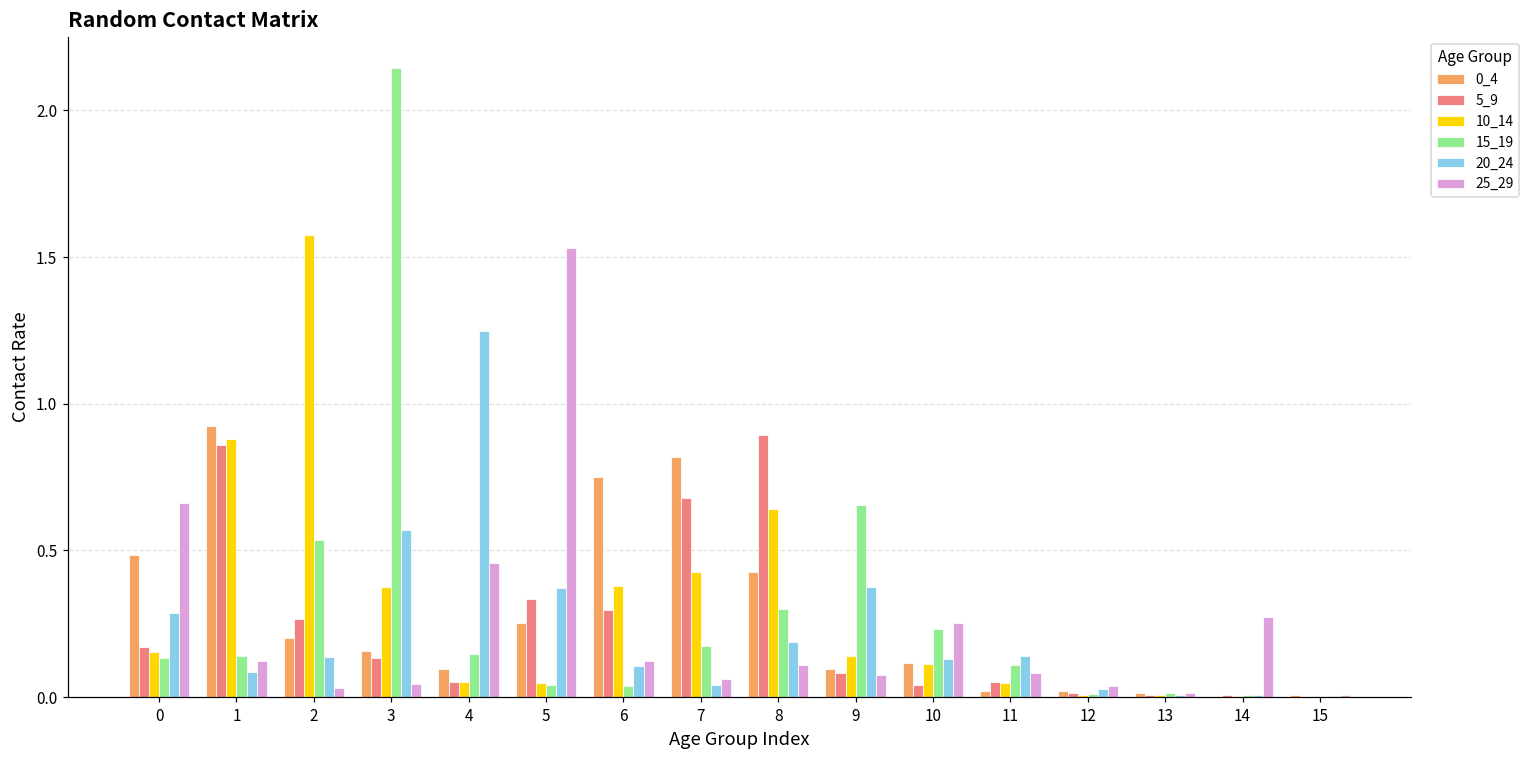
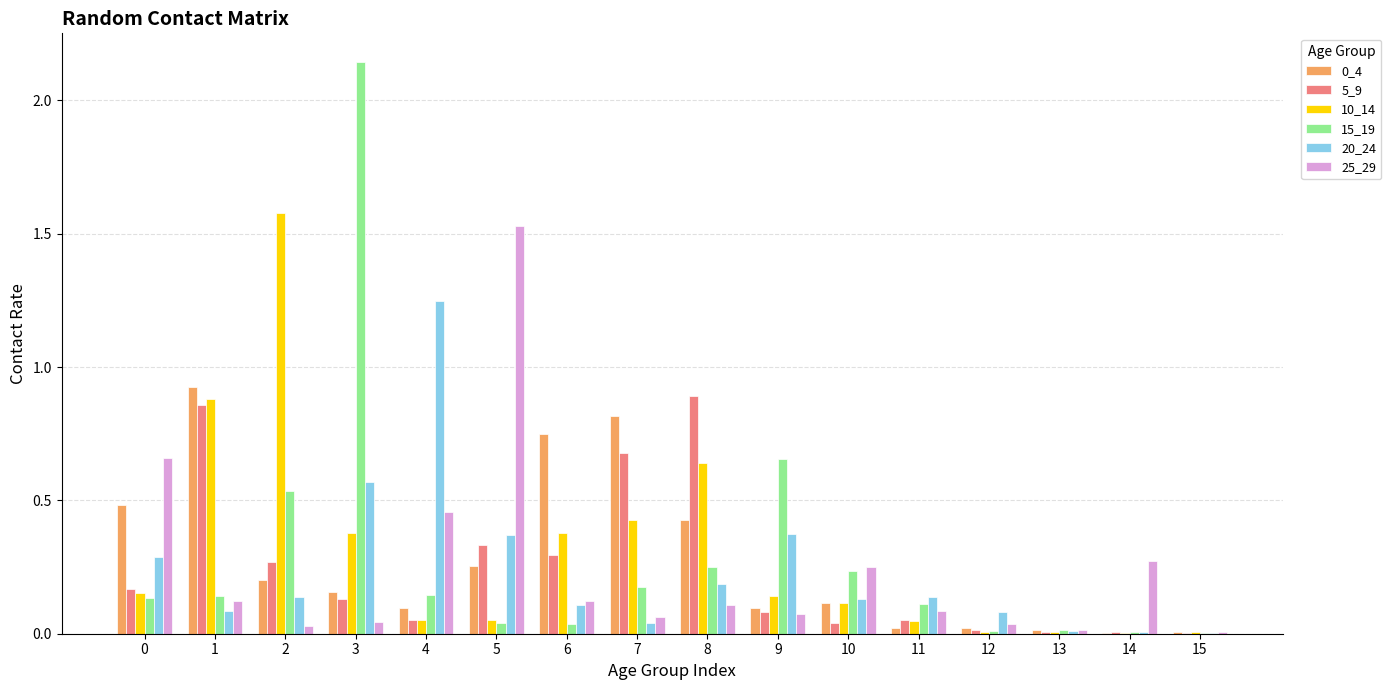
15_19, 8: 0.30 -> 0.25
20_24, 12: 0.03 -> 0.08
